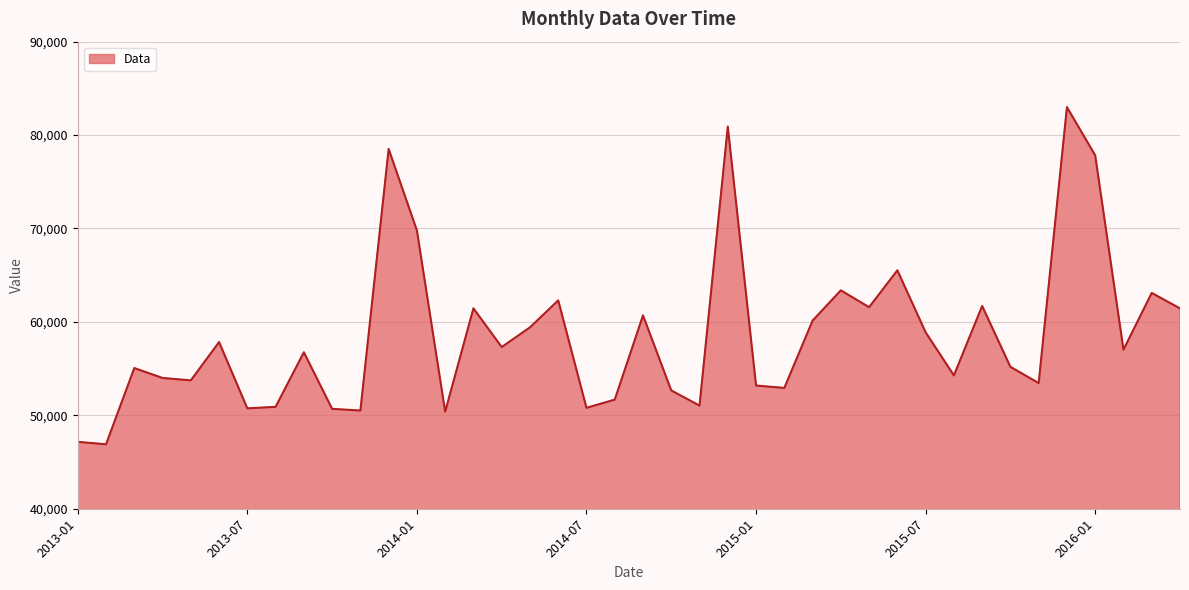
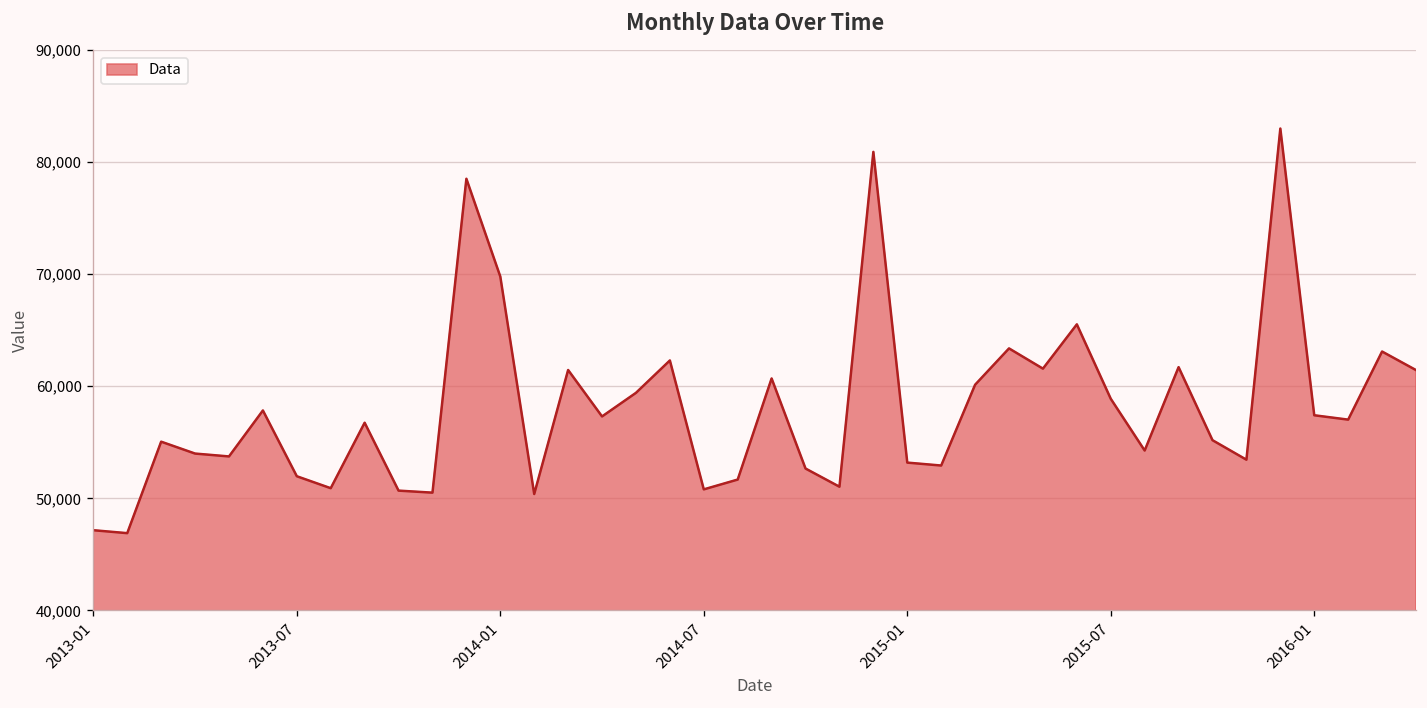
2013-07: 51,000 -> 52,000
2016-01: 78,000 -> 57,000
